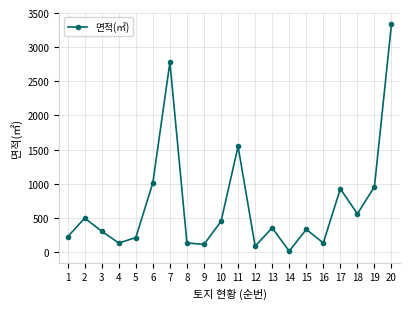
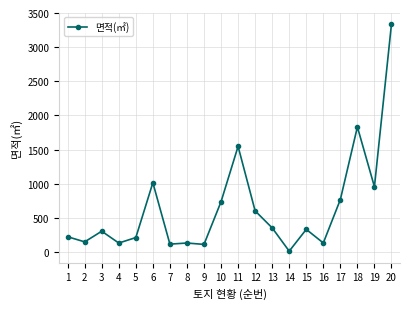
2: 500 -> 100
7: 2800 -> 100
10: 500 -> 700
12: 100 -> 600
17: 900 -> 800
18: 600 -> 1800
